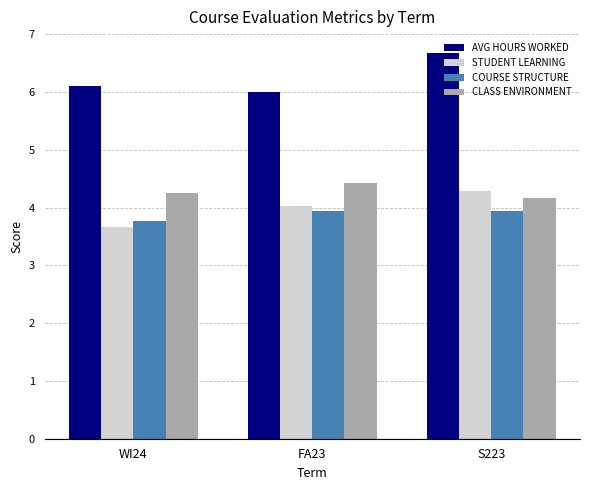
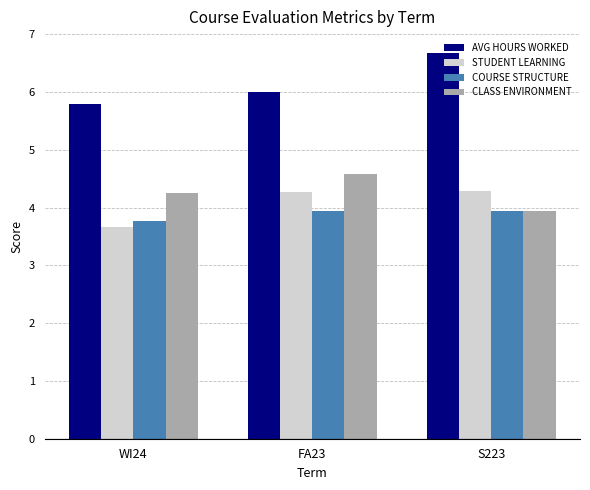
AVG HOURS WORKED, WI24: 6.1 -> 5.8
STUDENT LEARNING, FA23: 4.0 -> 4.3
CLASS ENVIRONMENT, FA23: 4.4 -> 4.6
CLASS ENVIRONMENT, S223: 4.2 -> 3.9
